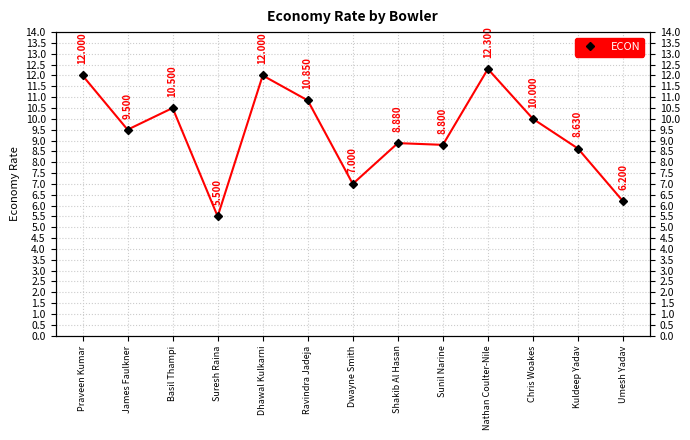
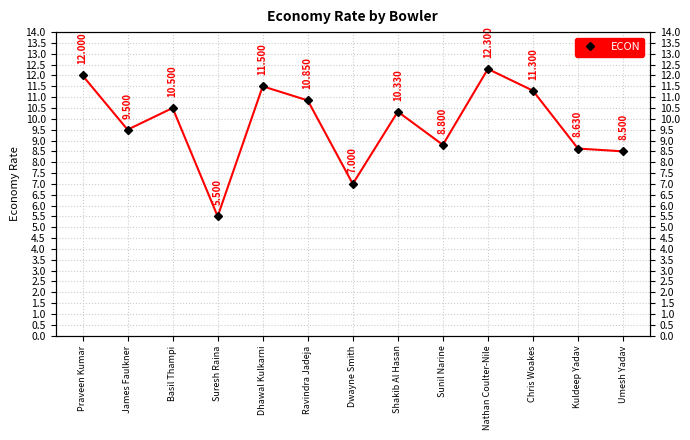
Dhawal Kulkarni: 12.000 -> 11.500
Shakib Al Hasan: 8.880 -> 10.330
Chris Woakes: 10.000 -> 11.300
Umesh Yadav: 6.200 -> 8.500
